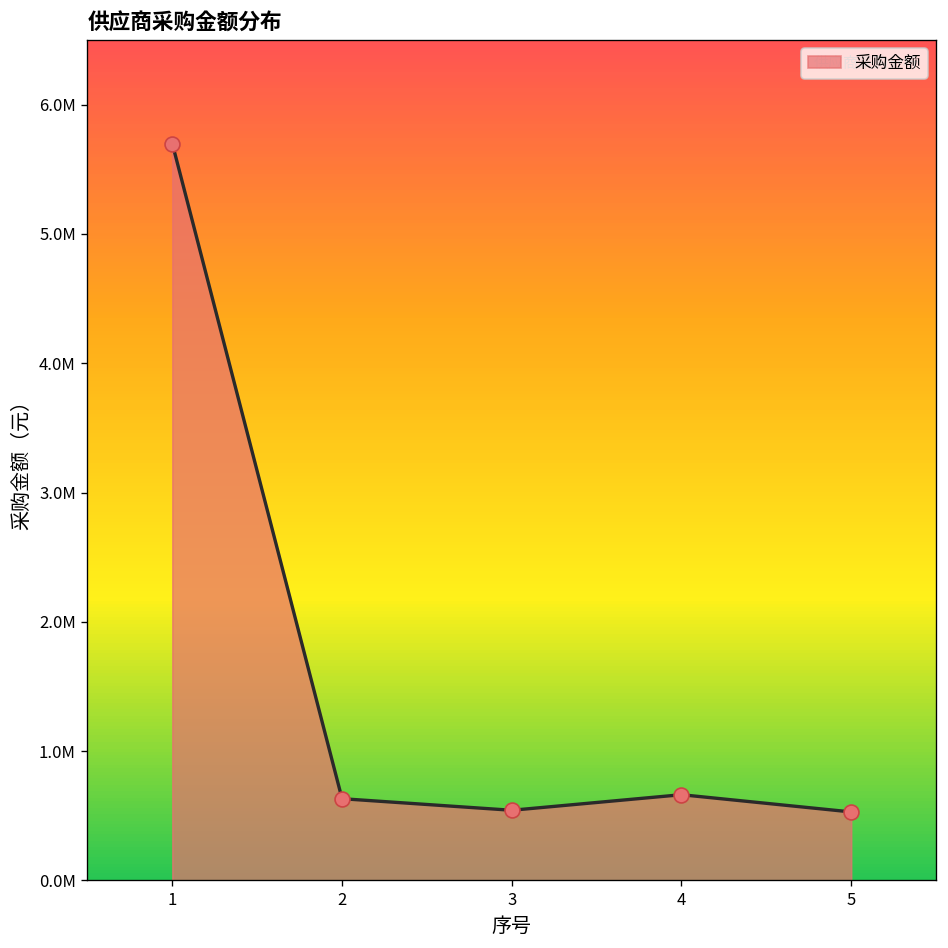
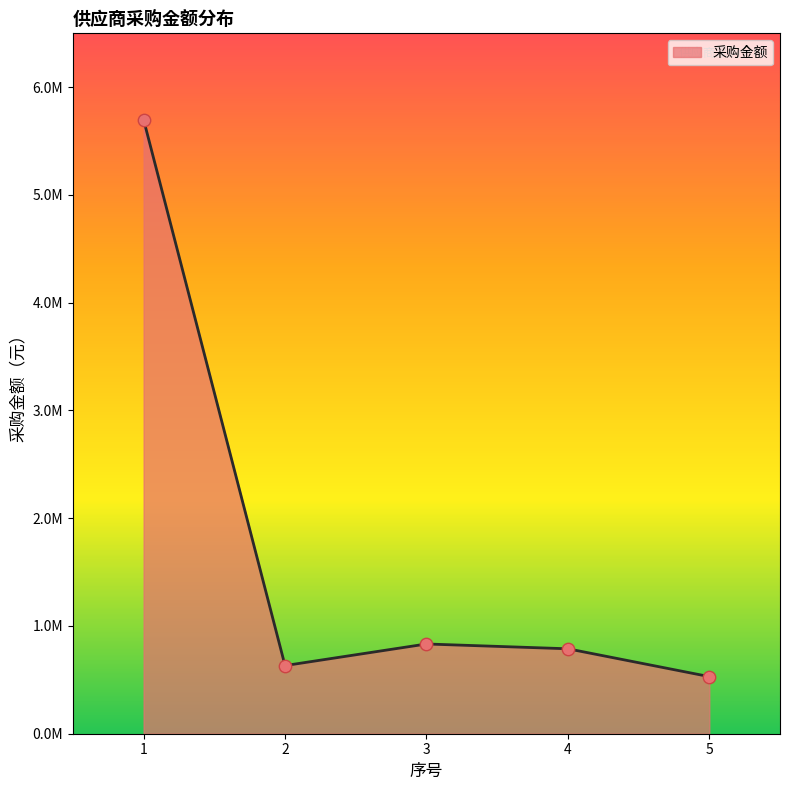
3: 540000 -> 830000
4: 660000 -> 790000
